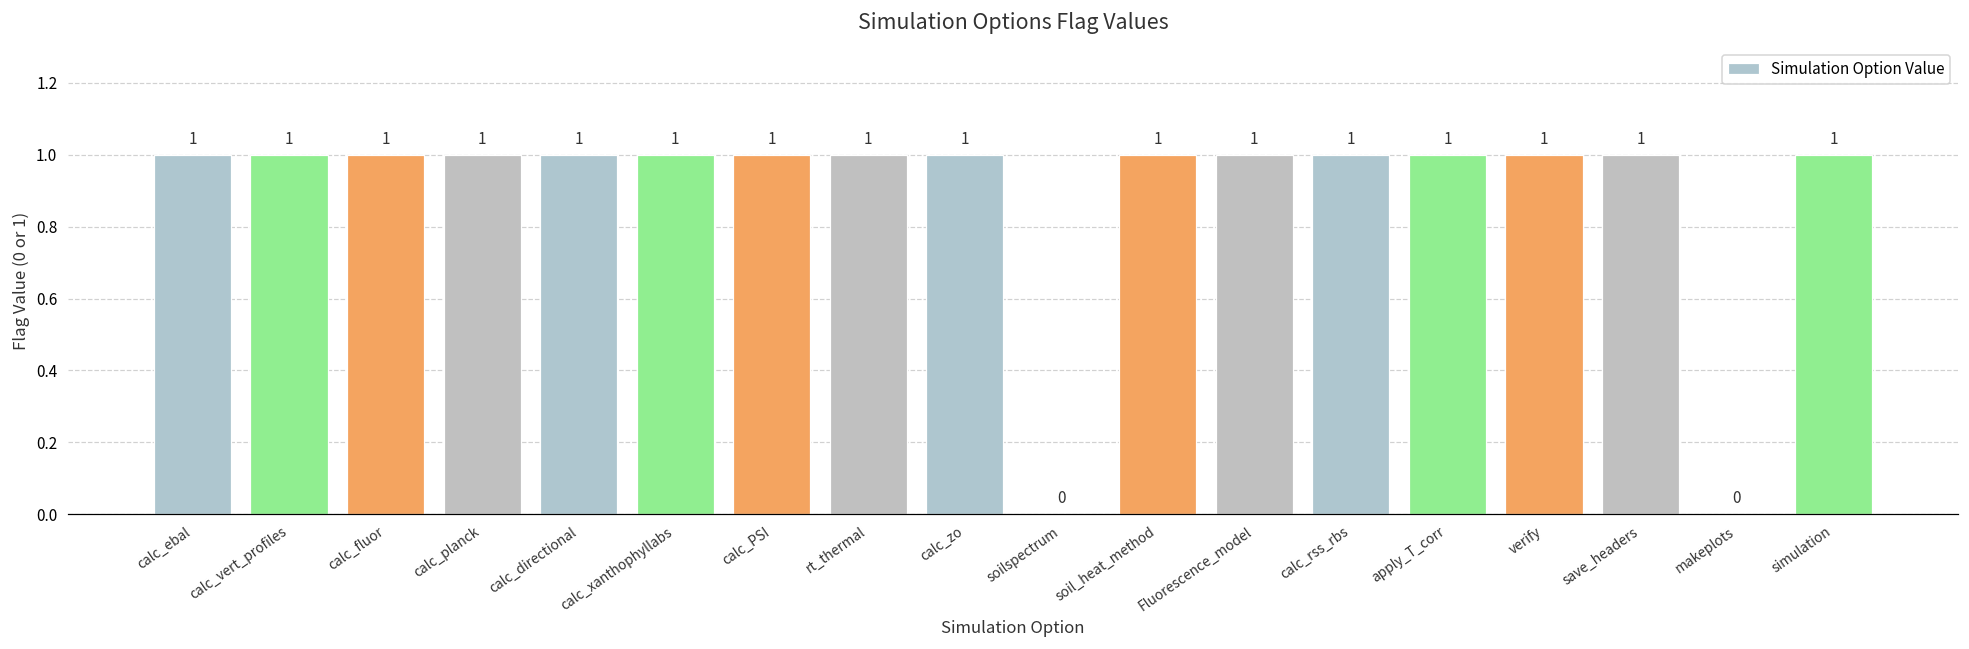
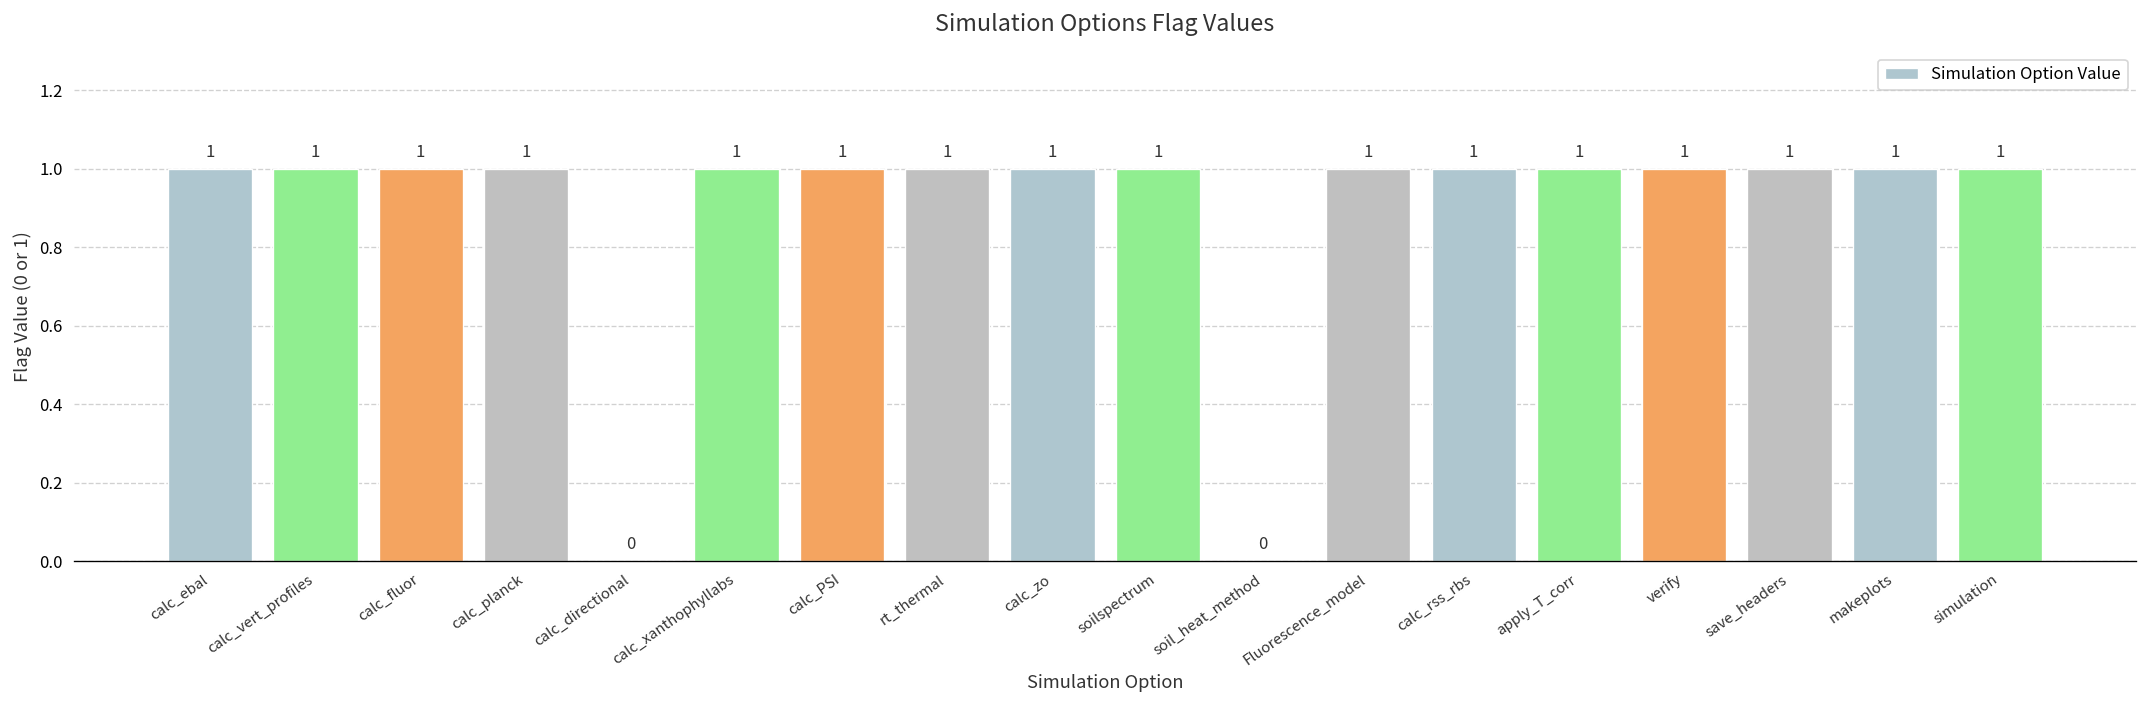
calc_directional: 1 -> 0
soilspectrum: 0 -> 1
soil_heat_method: 1 -> 0
makeplots: 0 -> 1
